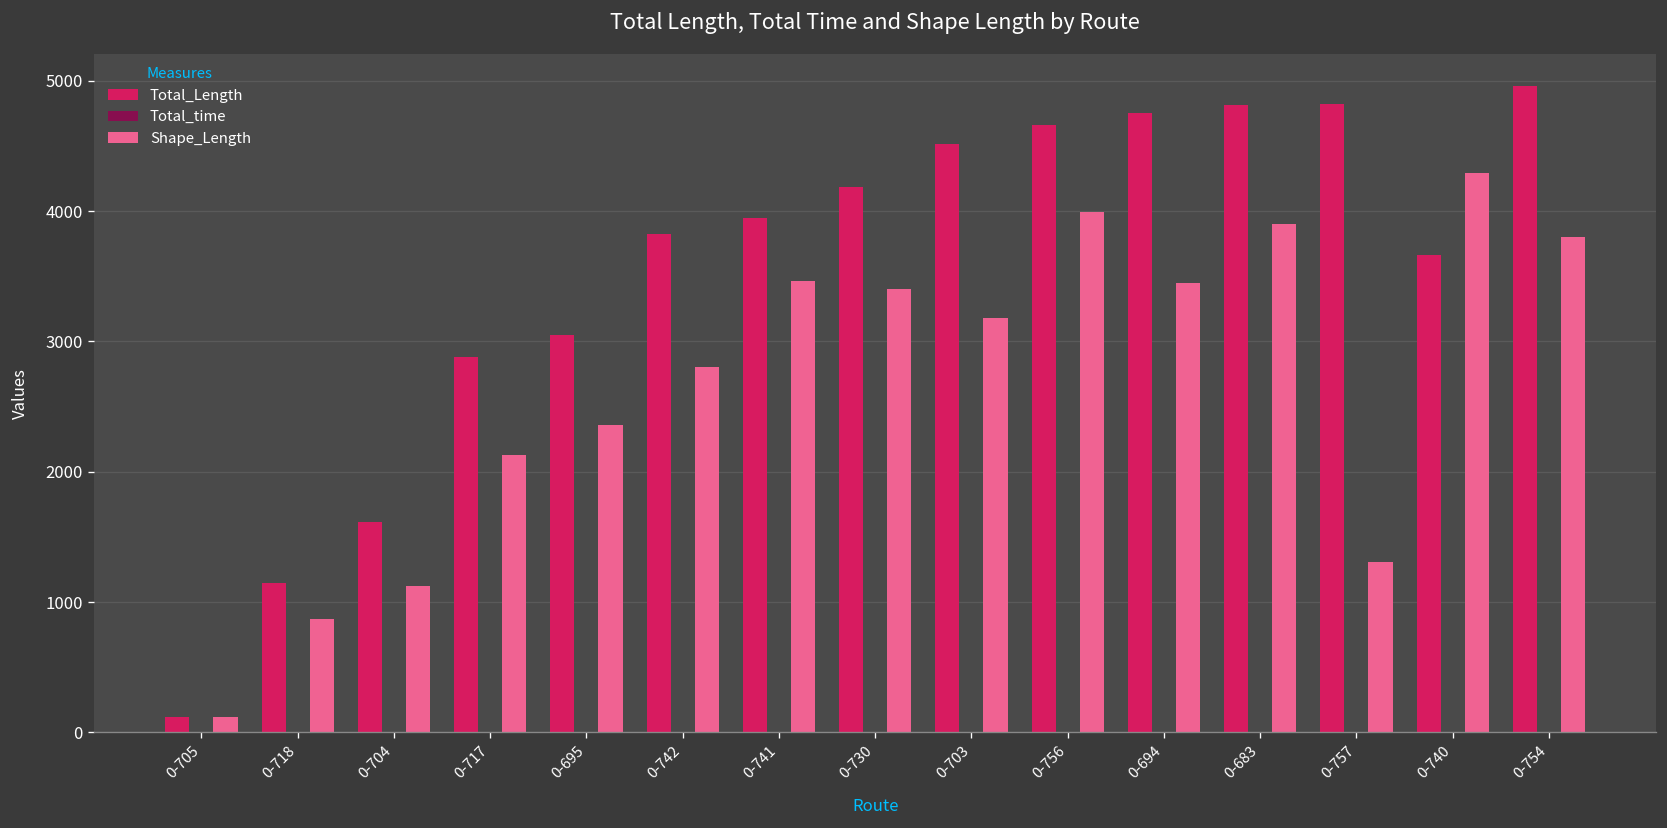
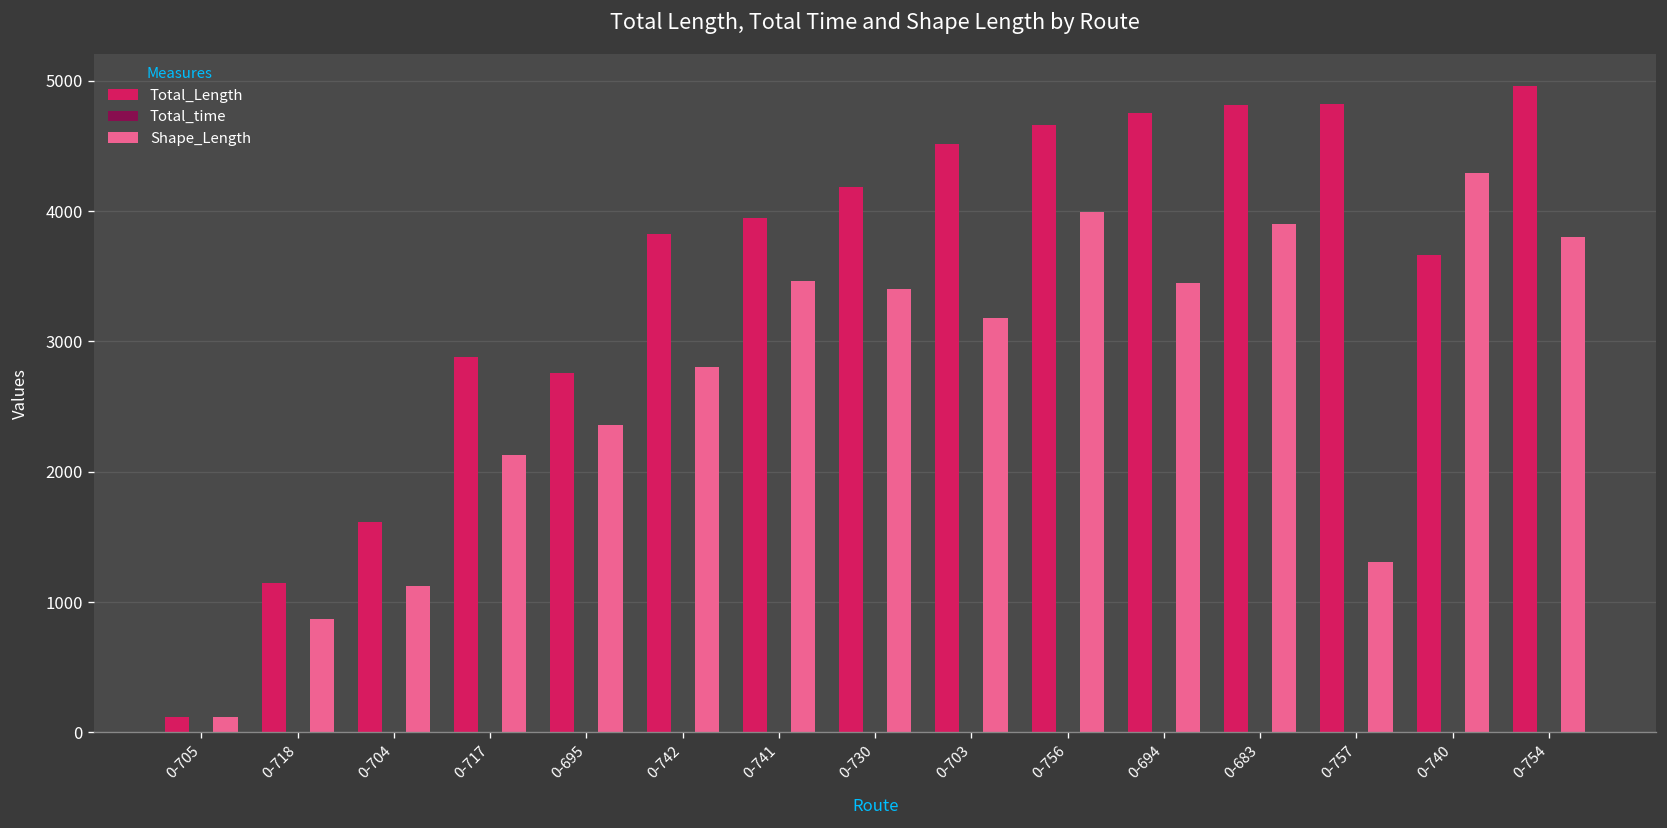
Total_Length, 0-695: 3050 -> 2760
